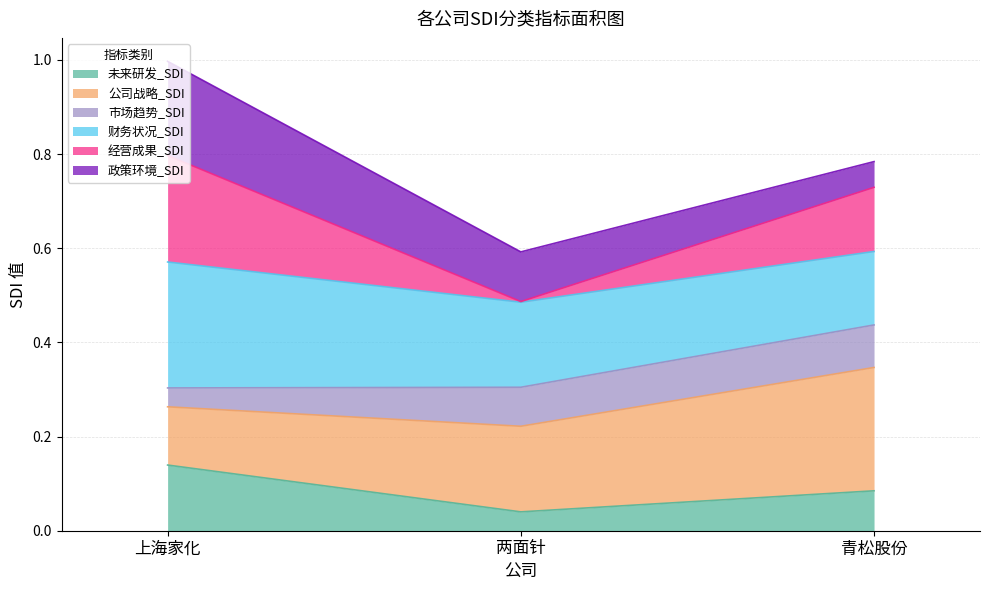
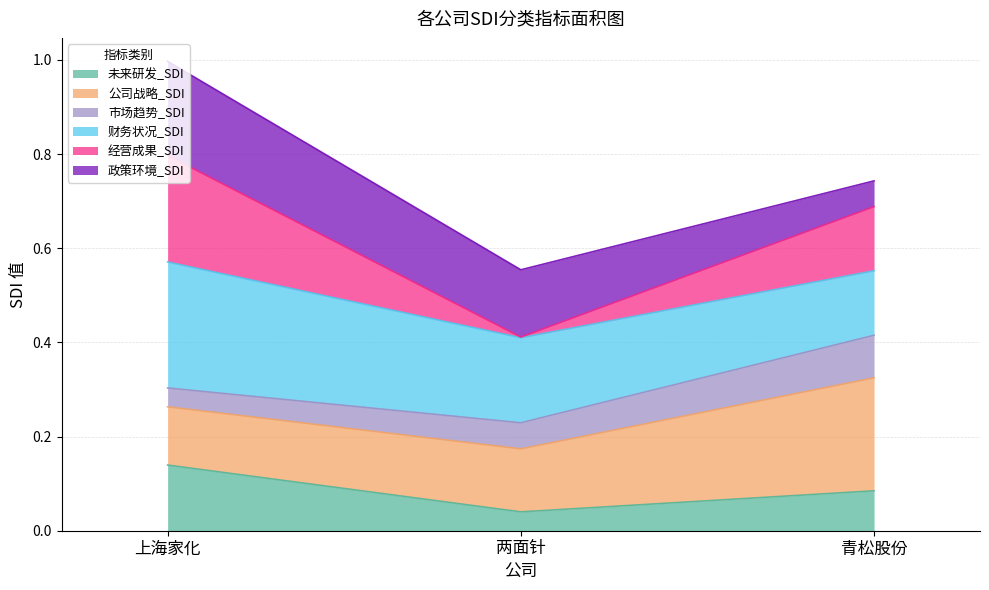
公司战略_SDI, 两面针: 0.18 -> 0.13
市场趋势_SDI, 两面针: 0.08 -> 0.06
政策环境_SDI, 两面针: 0.11 -> 0.14
公司战略_SDI, 青松股份: 0.26 -> 0.24
财务状况_SDI, 青松股份: 0.16 -> 0.14
